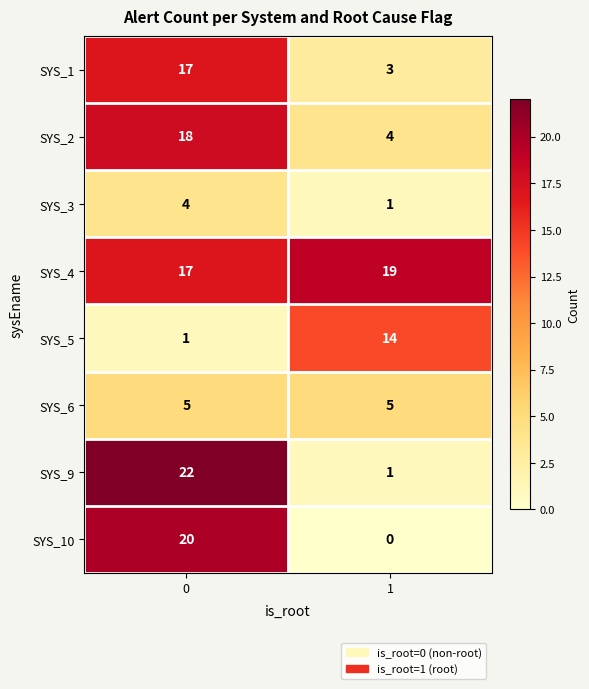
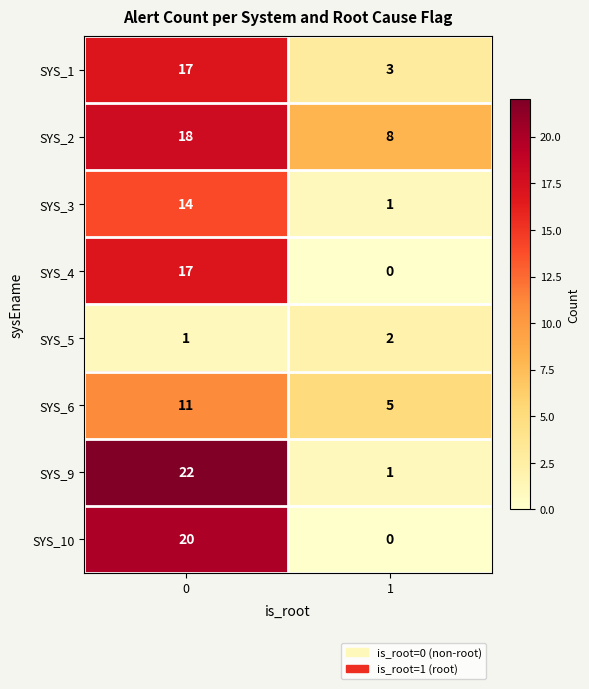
SYS_2, 1: 4 -> 8
SYS_3, 0: 4 -> 14
SYS_4, 1: 19 -> 0
SYS_5, 1: 14 -> 2
SYS_6, 0: 5 -> 11
